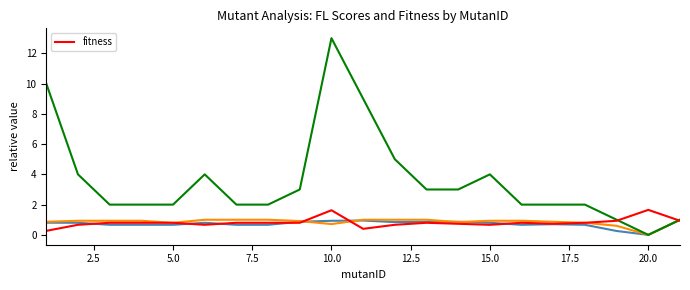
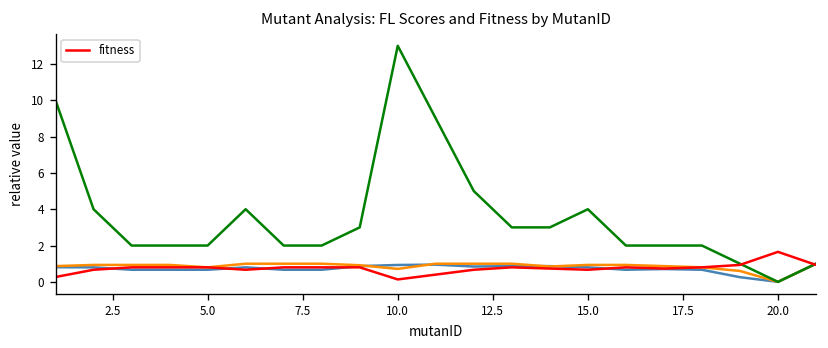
fitness, 10.0: 1.6 -> 0.1
